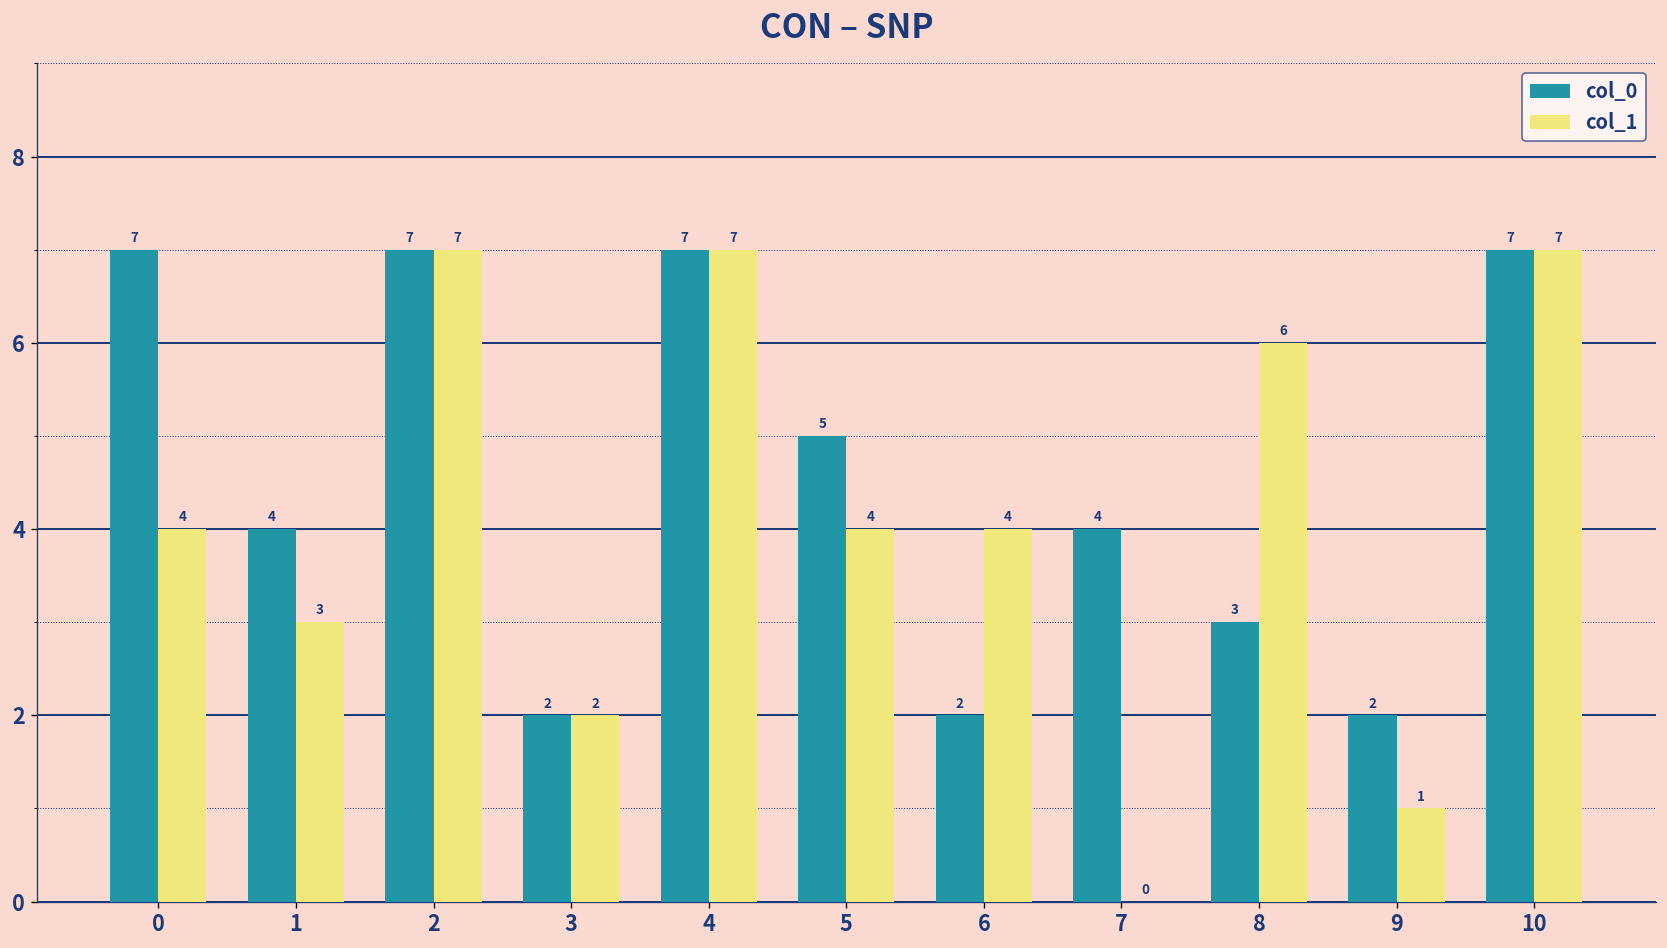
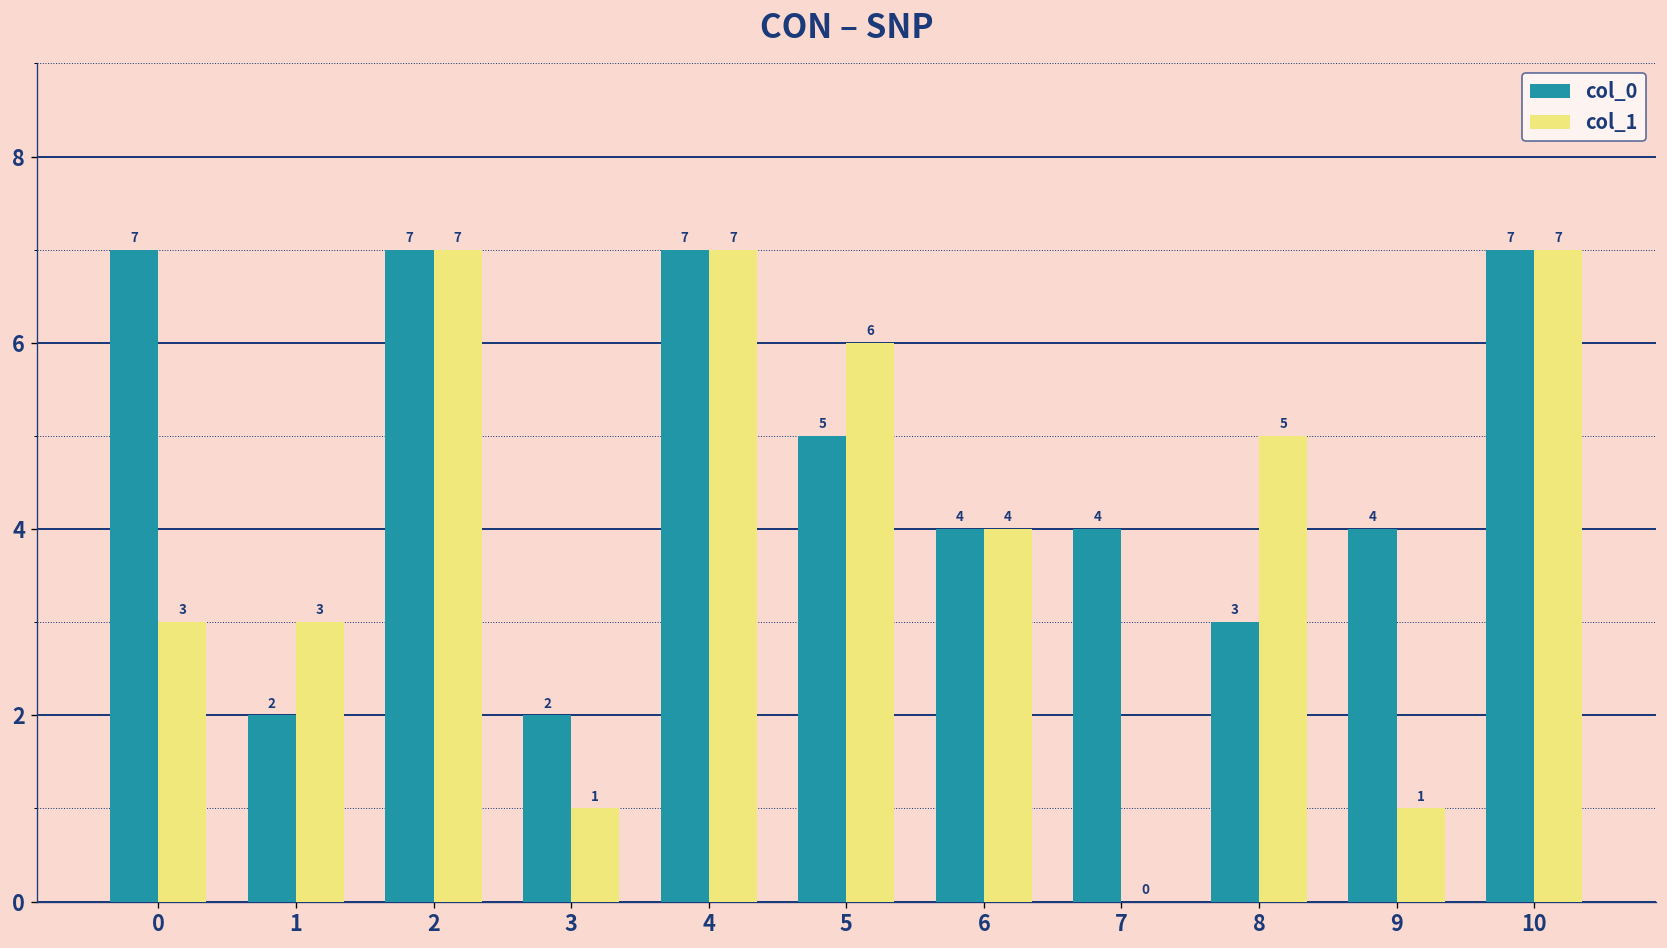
col_1, 0: 4 -> 3
col_0, 1: 4 -> 2
col_1, 3: 2 -> 1
col_1, 5: 4 -> 6
col_0, 6: 2 -> 4
col_1, 8: 6 -> 5
col_0, 9: 2 -> 4
